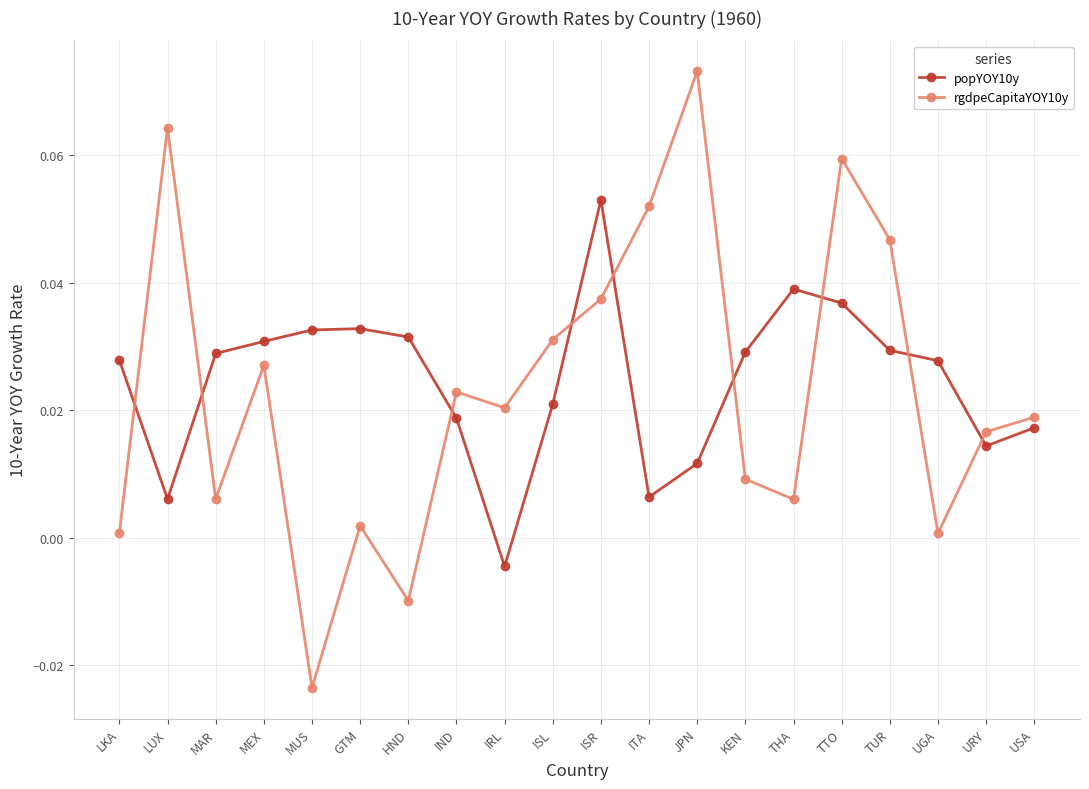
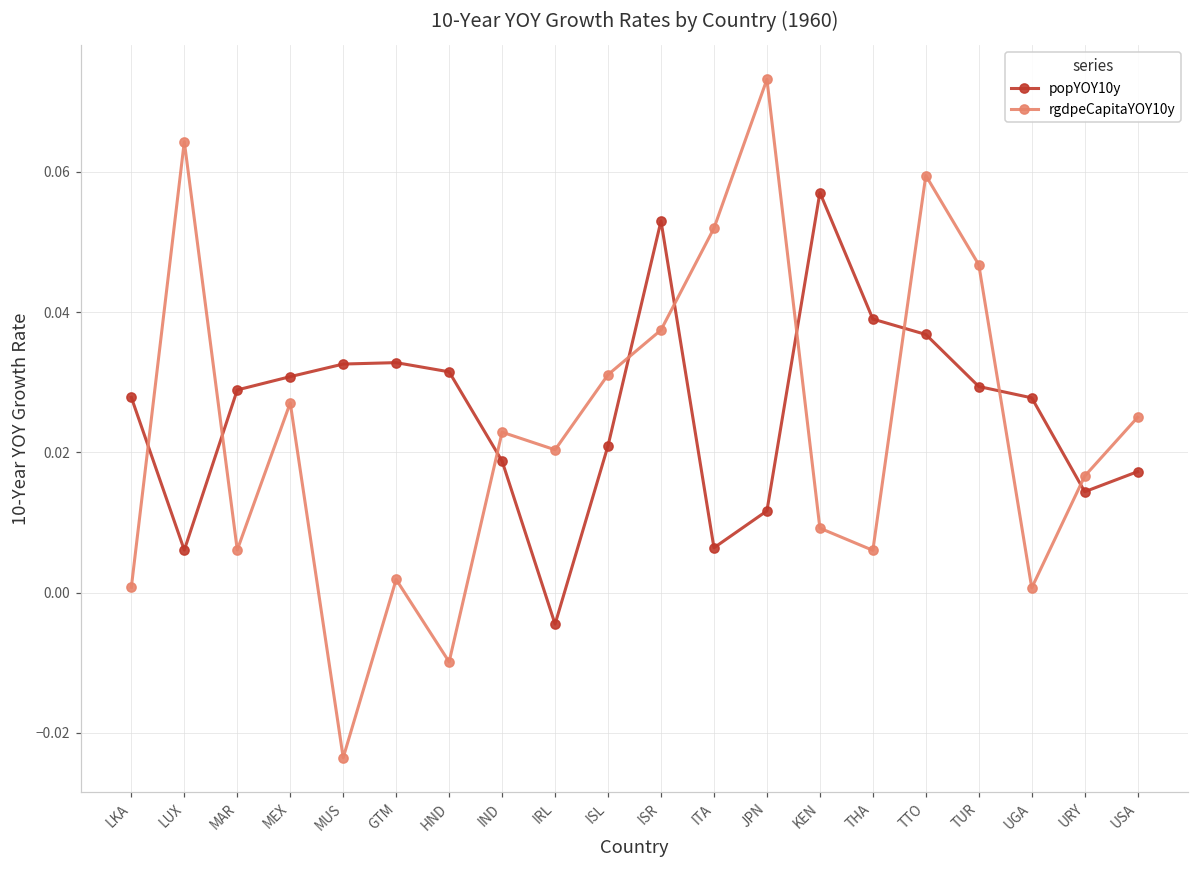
popYOY10y, KEN: 0.029 -> 0.057
rgdpeCapitaYOY10y, USA: 0.019 -> 0.025
